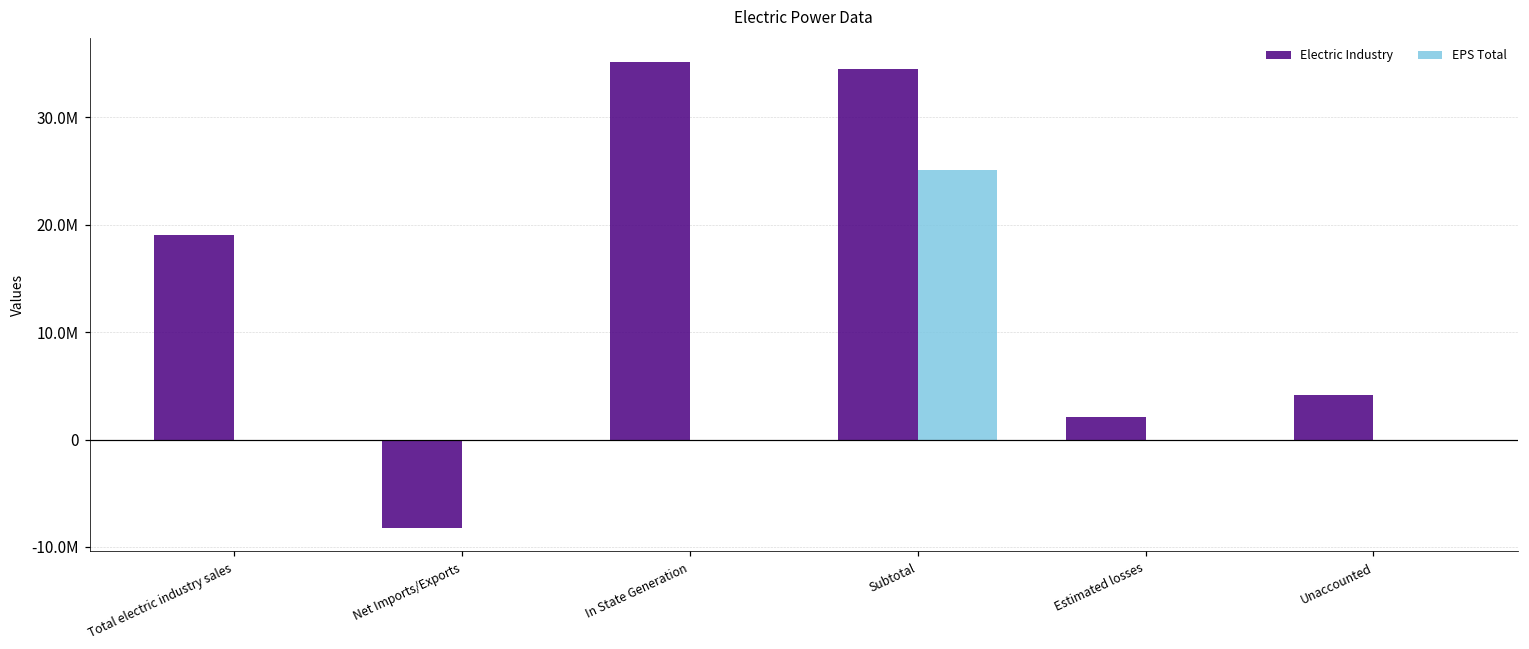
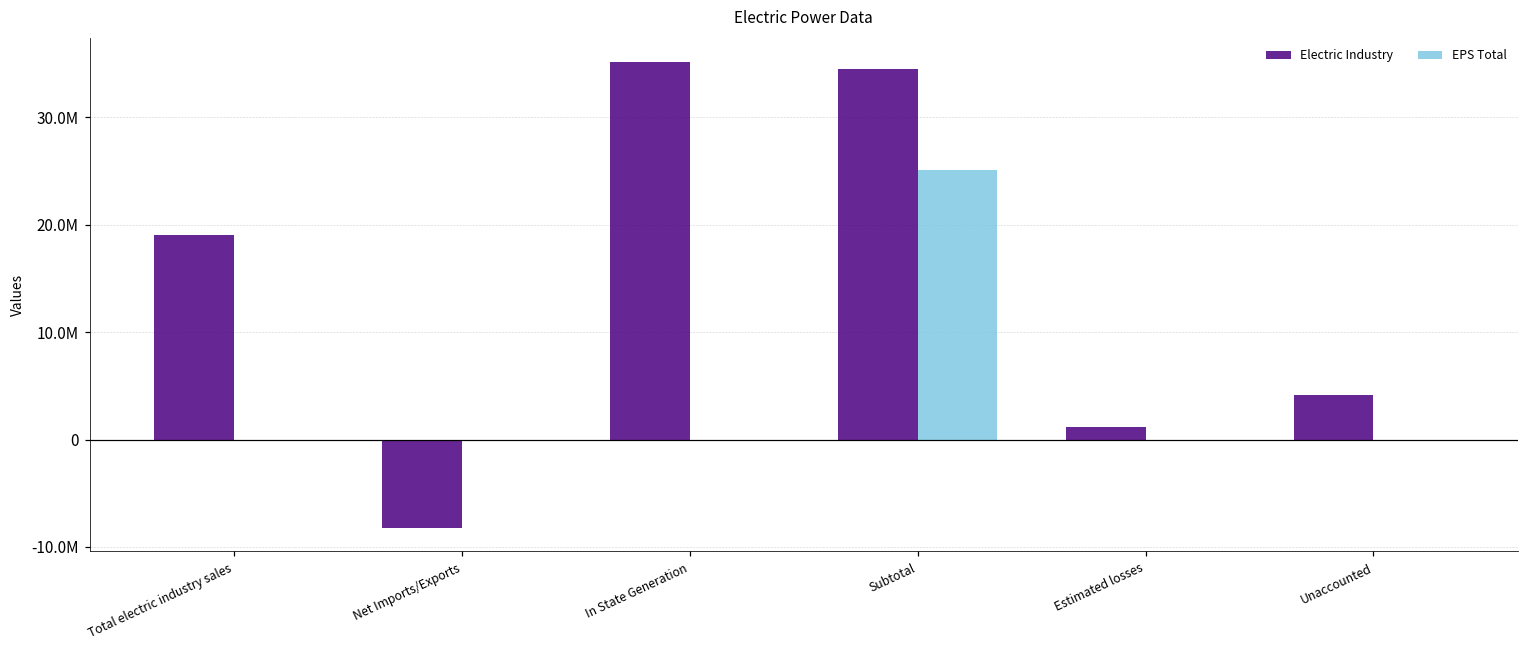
Electric Industry, Estimated losses: 2000000 -> 1000000
